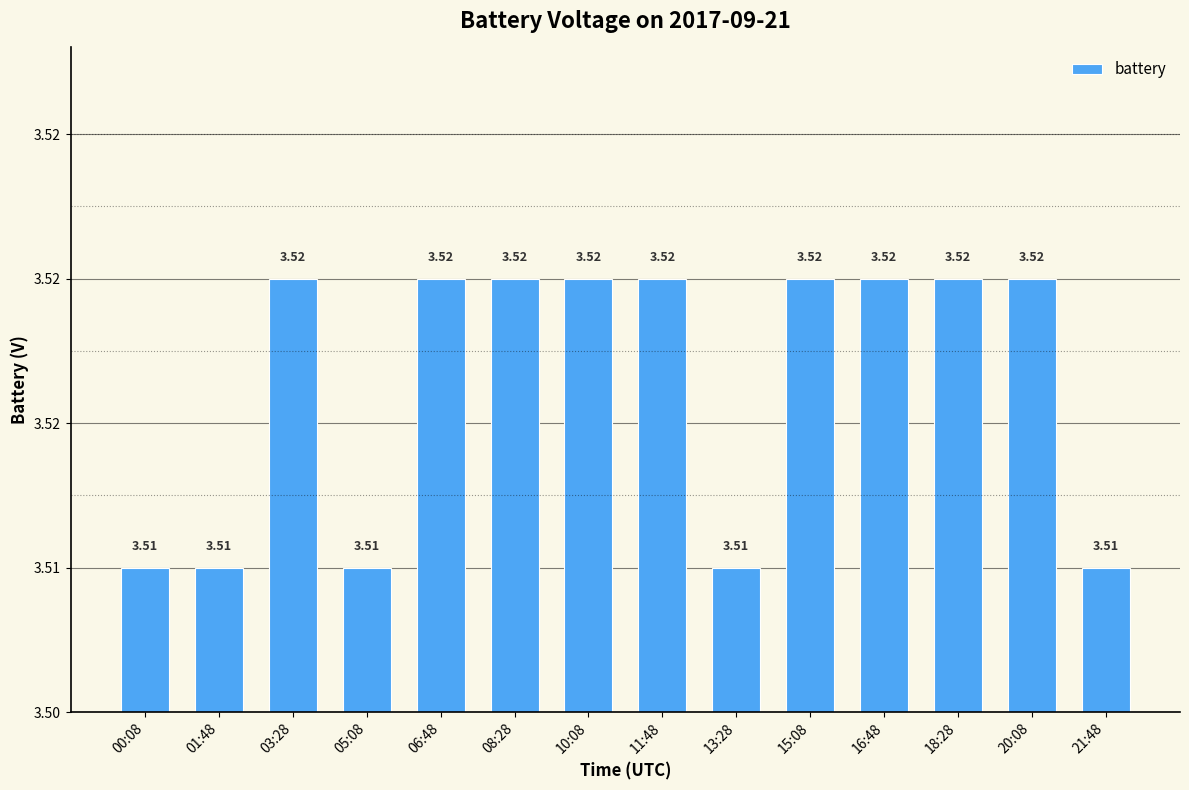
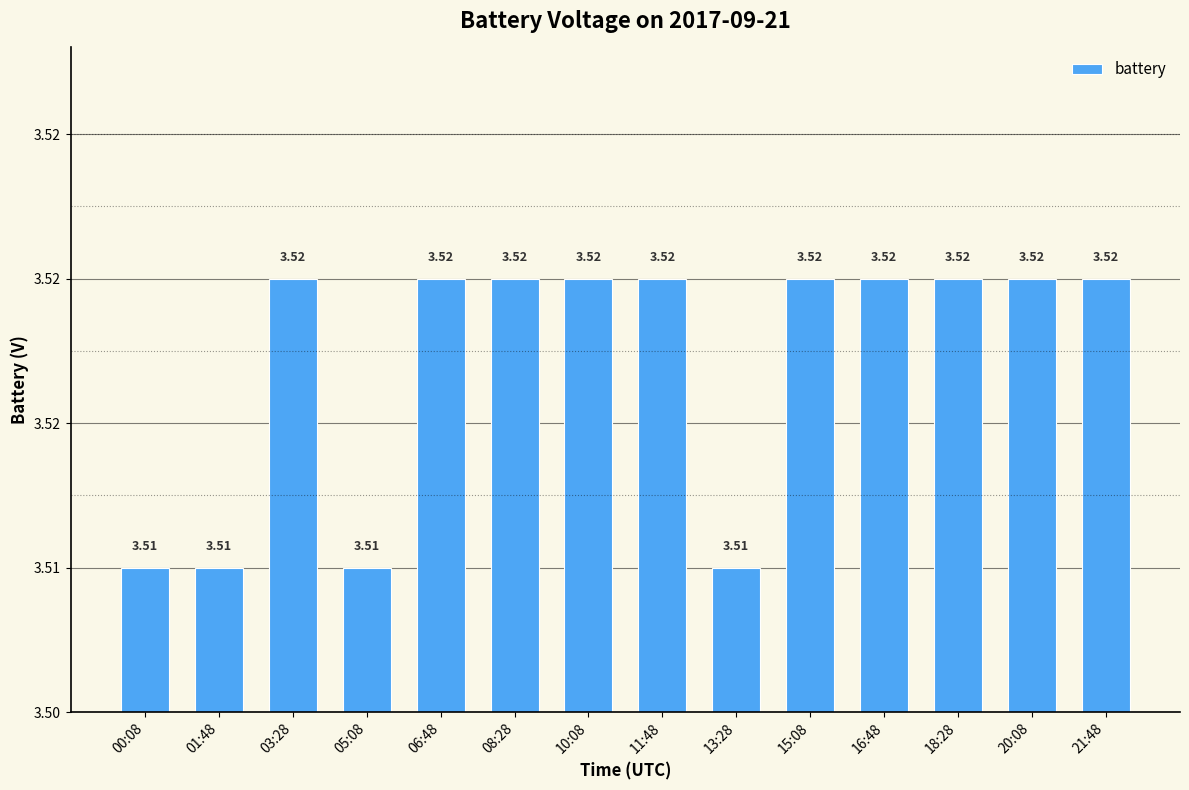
21:48: 3.51 -> 3.52
